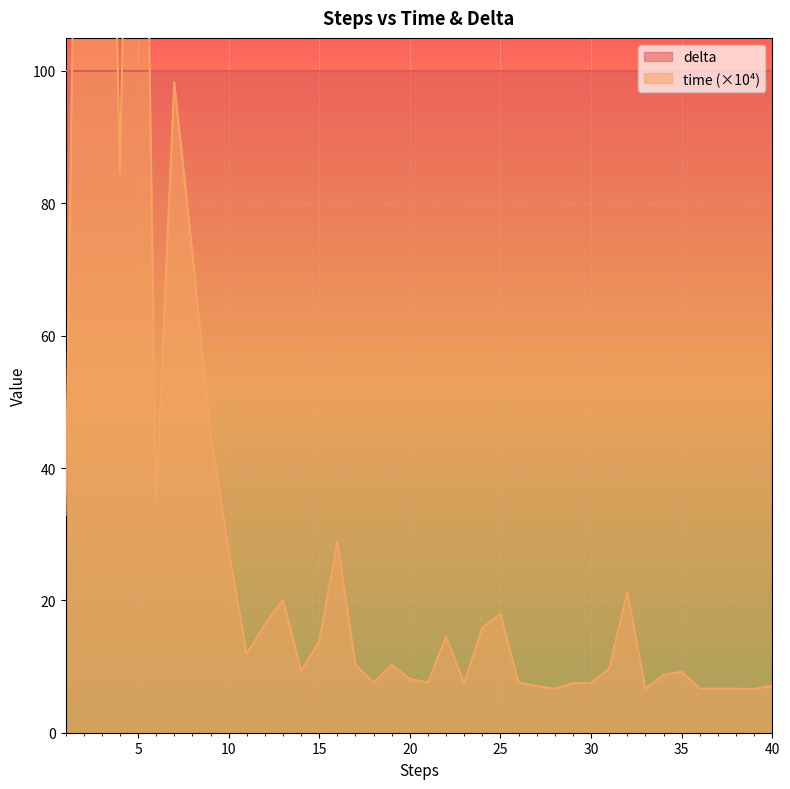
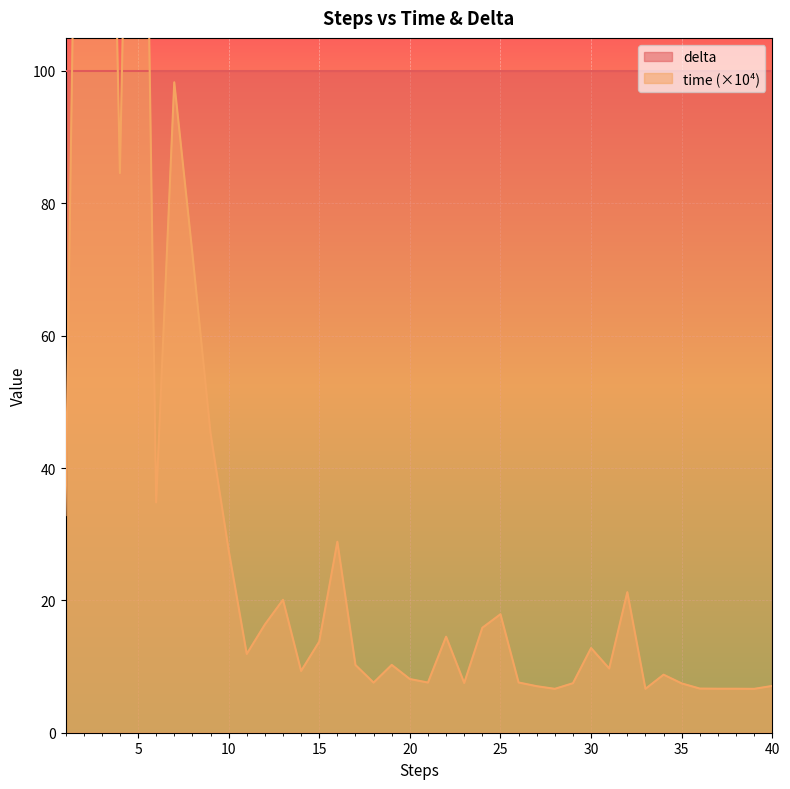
time (×10⁴), 30: 7 -> 13
time (×10⁴), 35: 9 -> 7
